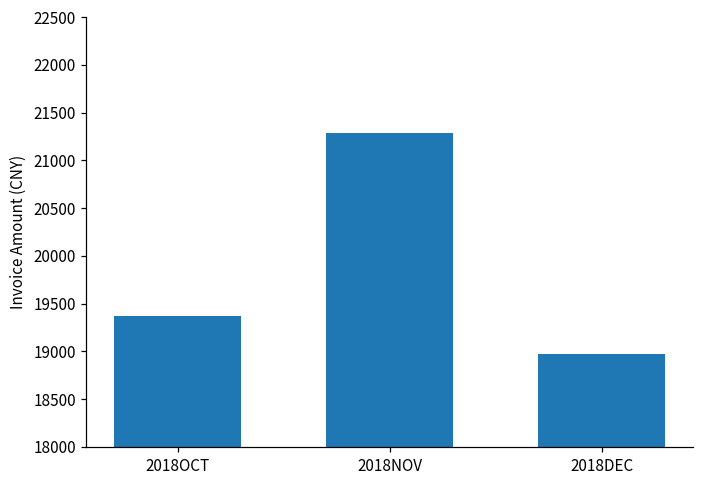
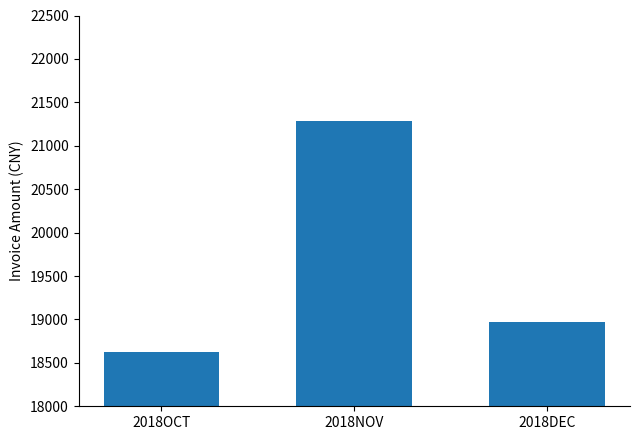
2018OCT: 19400 -> 18600
